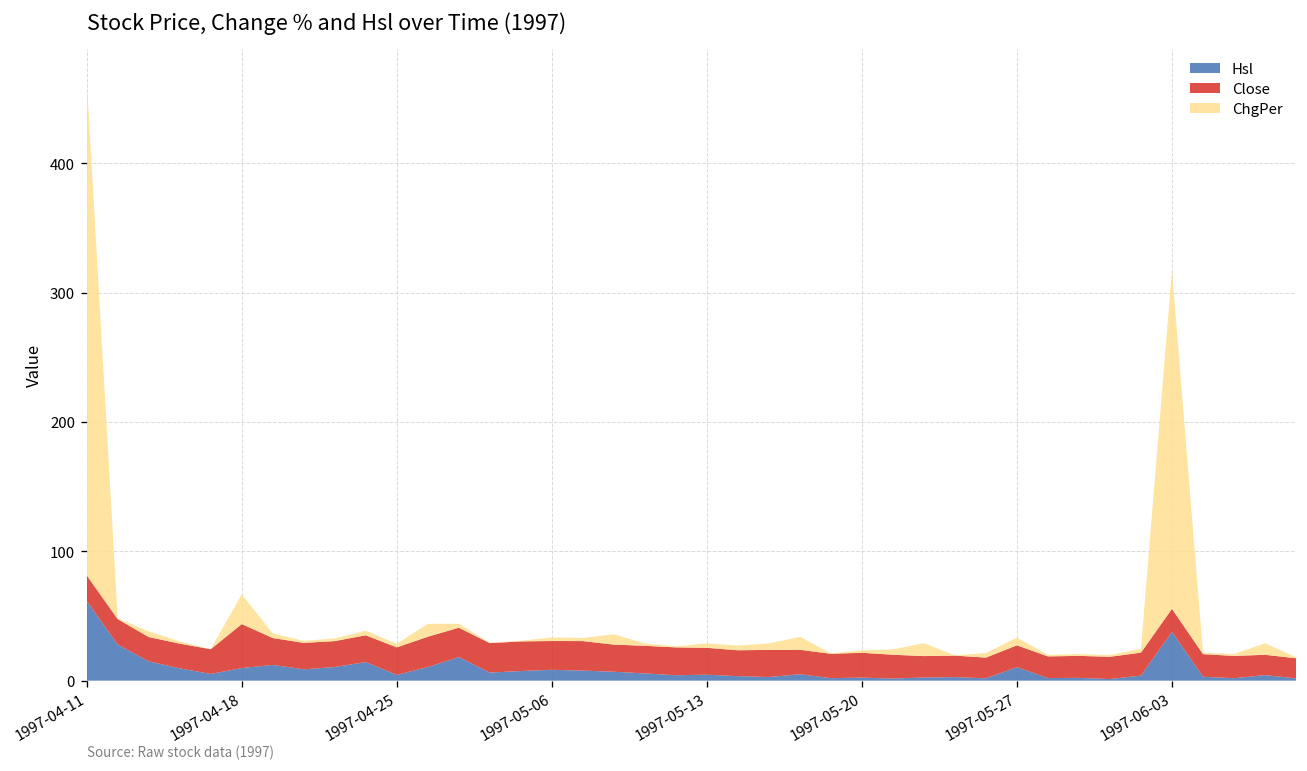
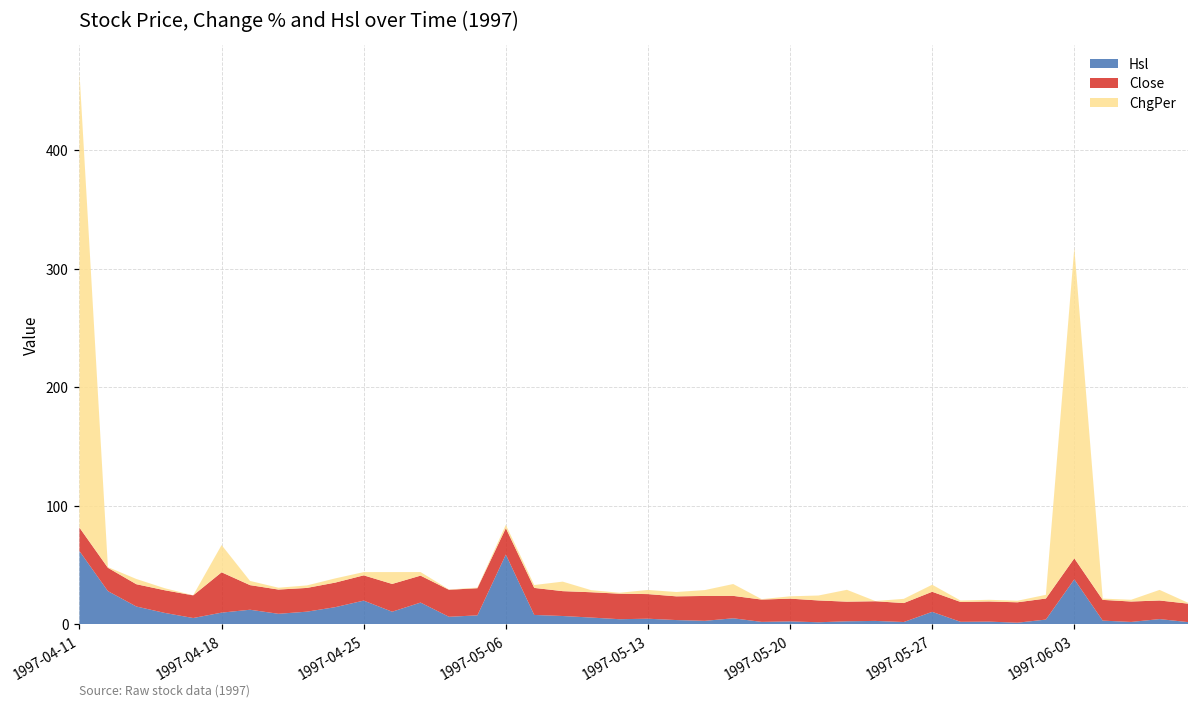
Hsl, 1997-04-25: 4 -> 20
Hsl, 1997-05-06: 8 -> 59
